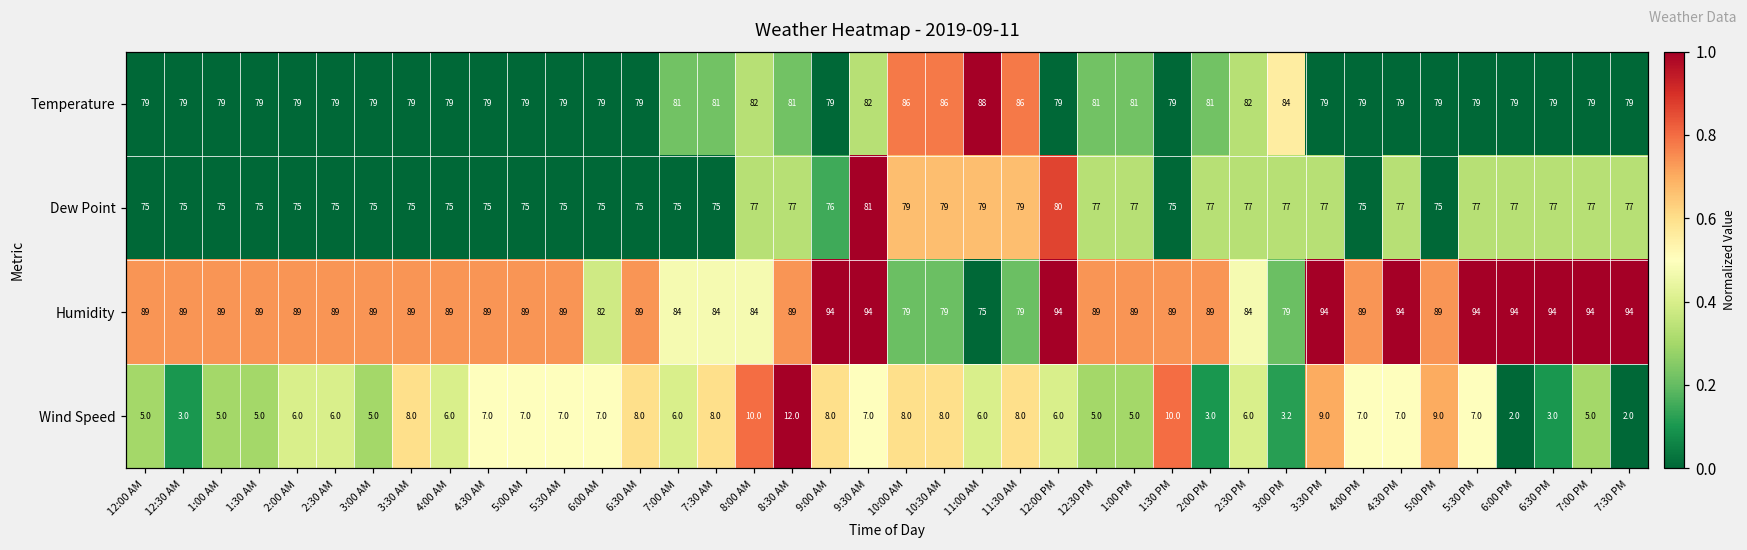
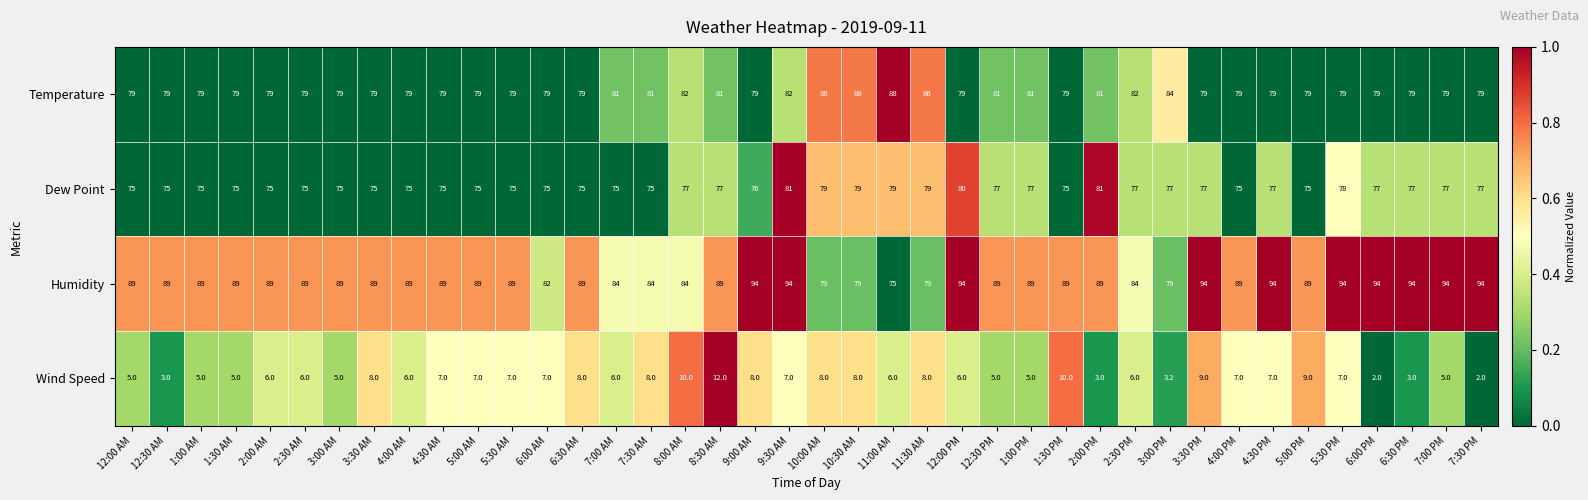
Dew Point, 2:00 PM: 77 -> 81
Dew Point, 5:30 PM: 77 -> 78
